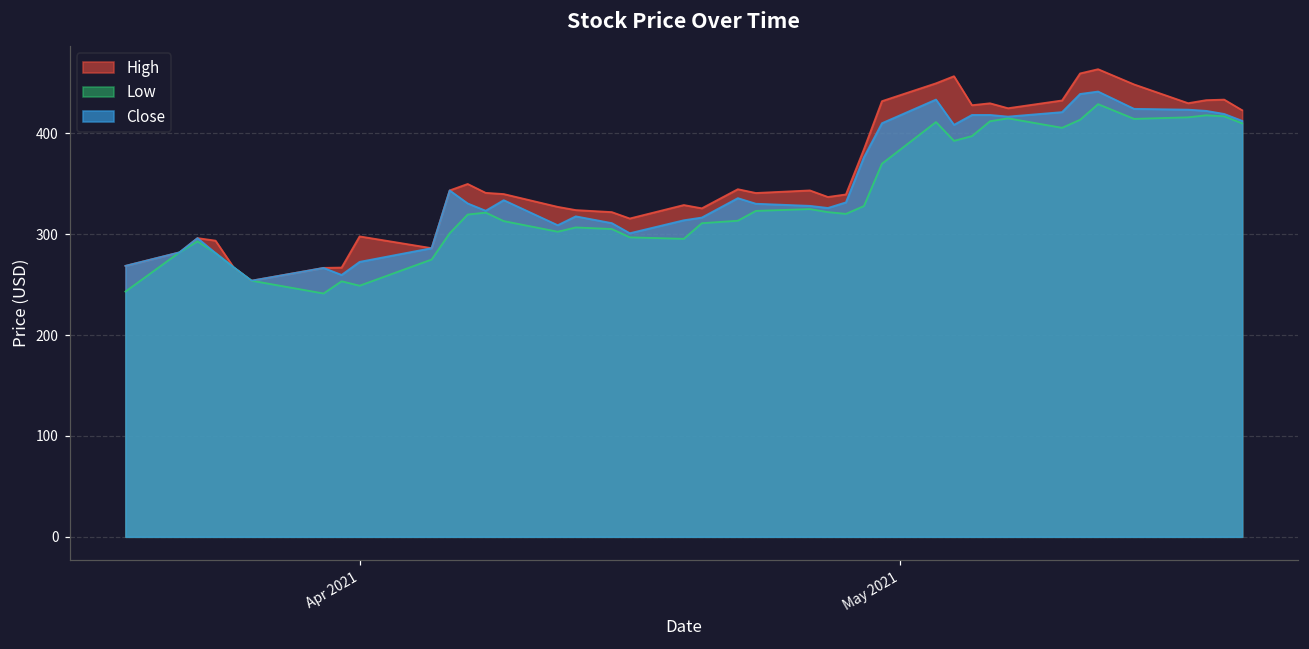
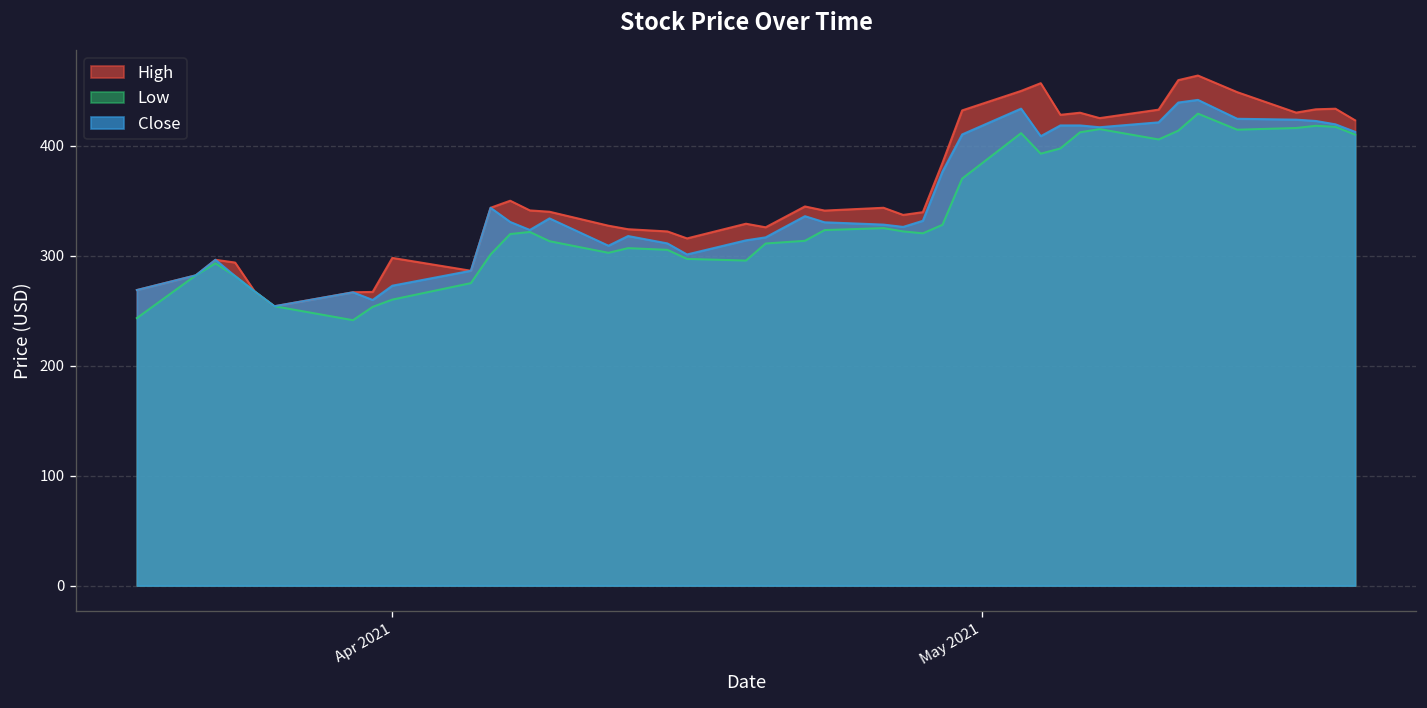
Low, Apr 2021: 250 -> 260
